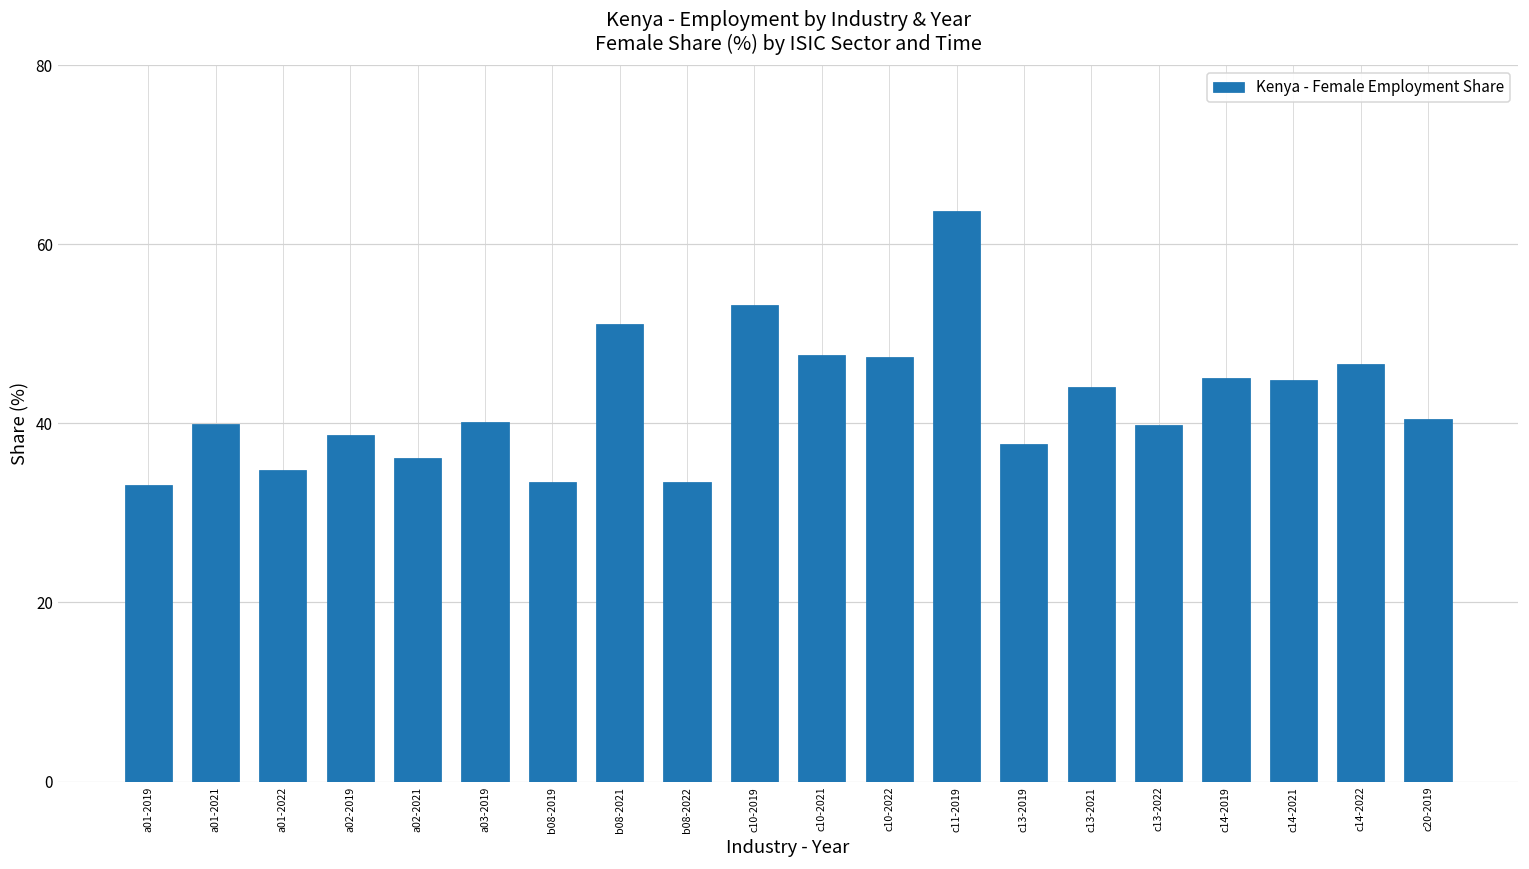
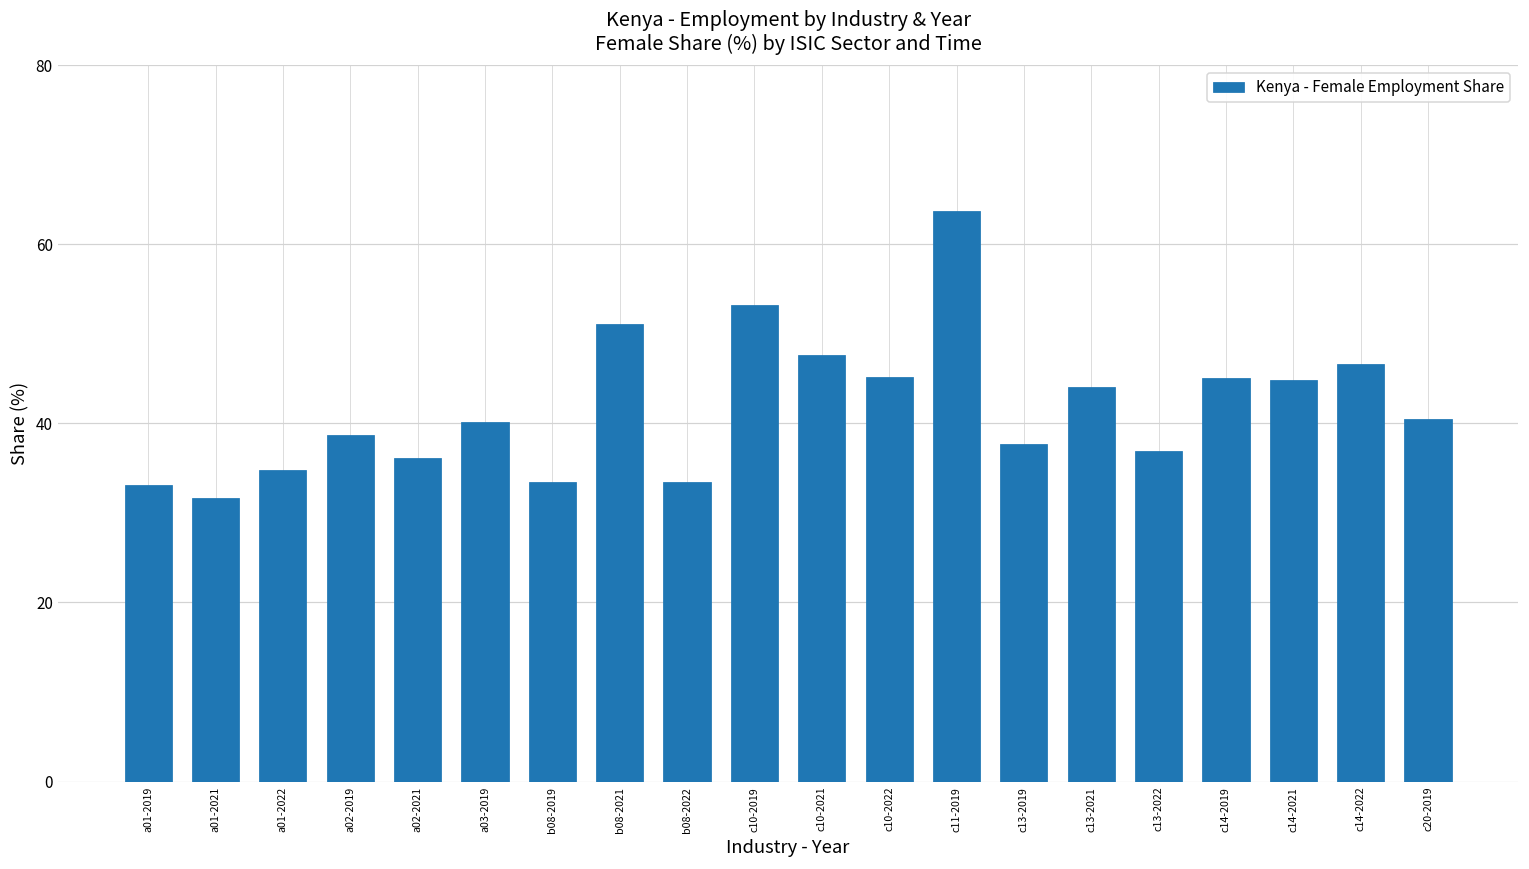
a01-2021: 40 -> 32
c10-2022: 47 -> 45
c13-2022: 40 -> 37
